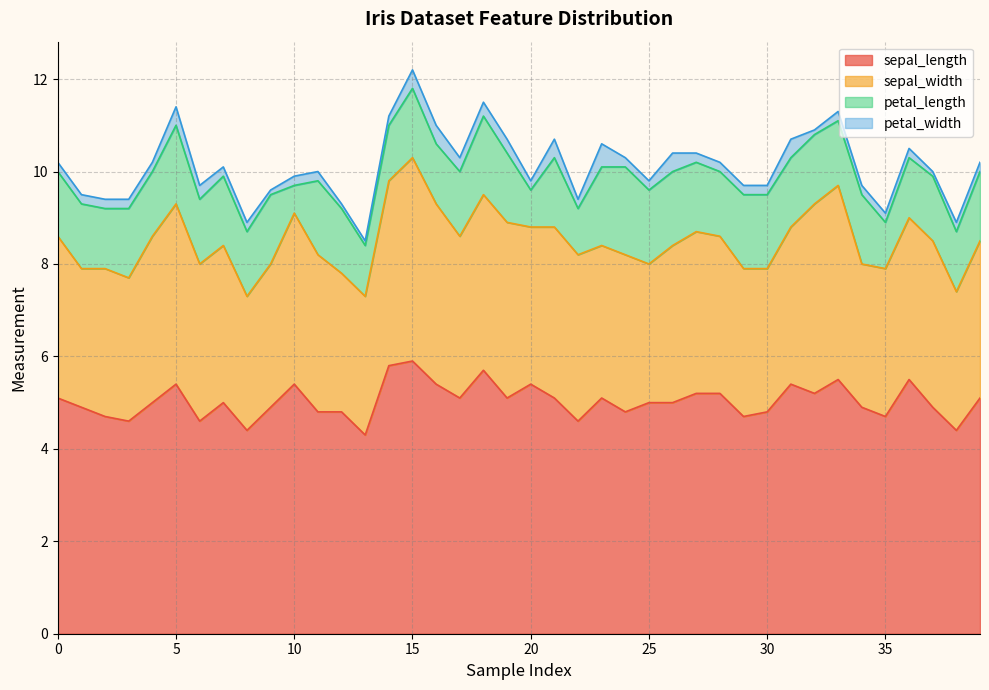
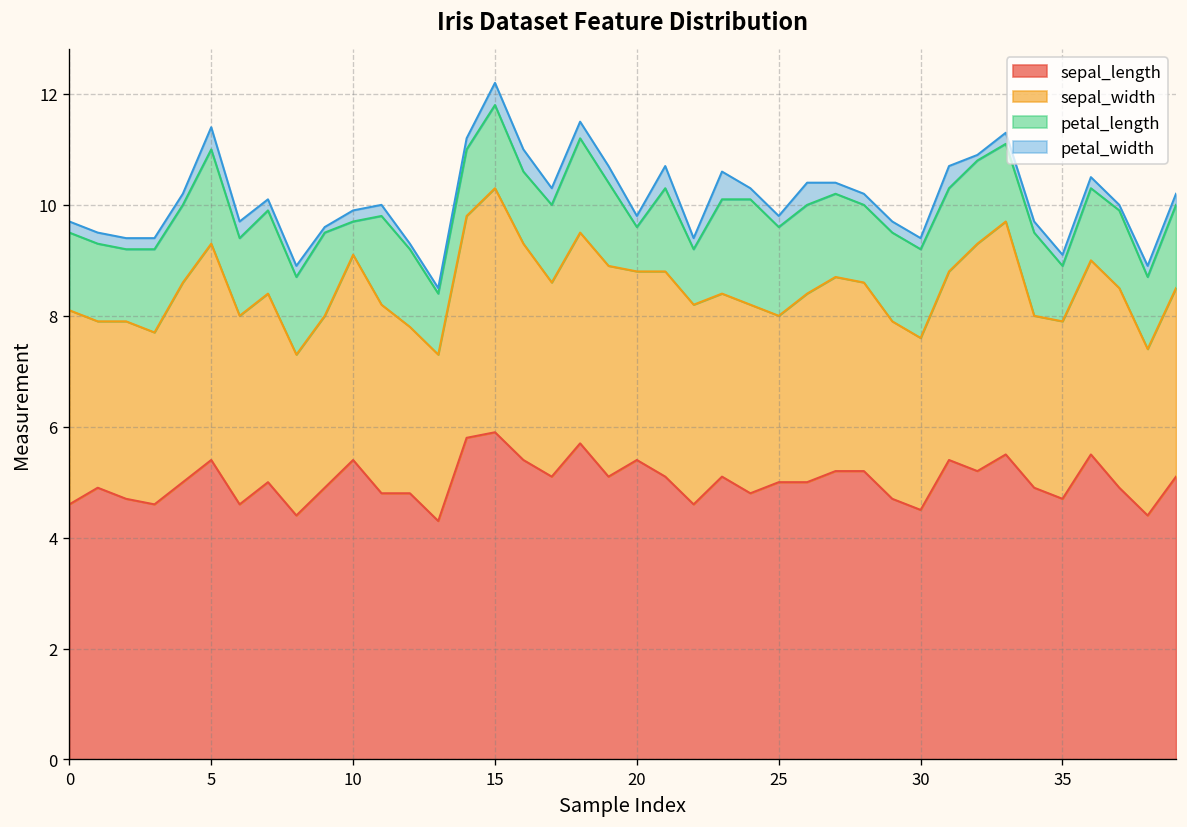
sepal_length, 0: 5.1 -> 4.6
sepal_length, 30: 4.8 -> 4.5
